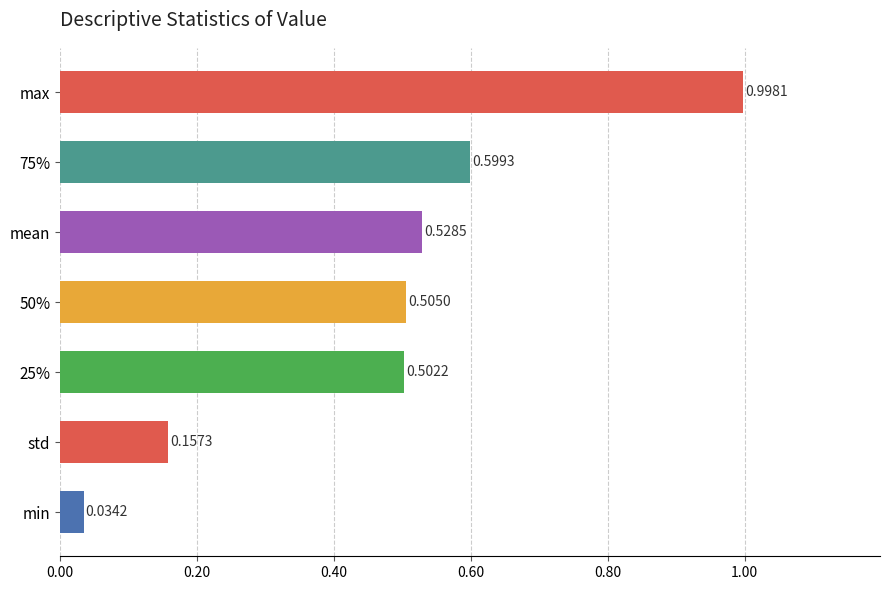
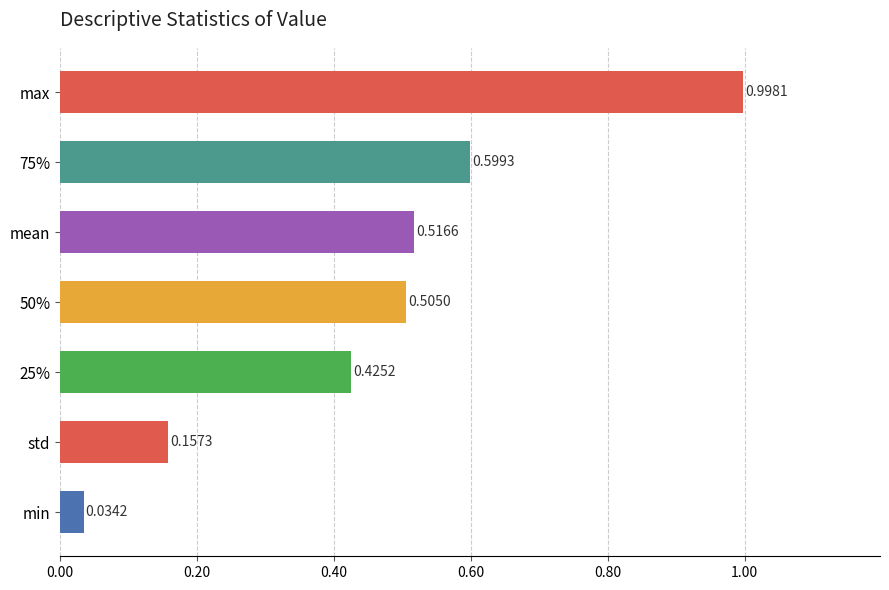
mean: 0.5285 -> 0.5166
25%: 0.5022 -> 0.4252
